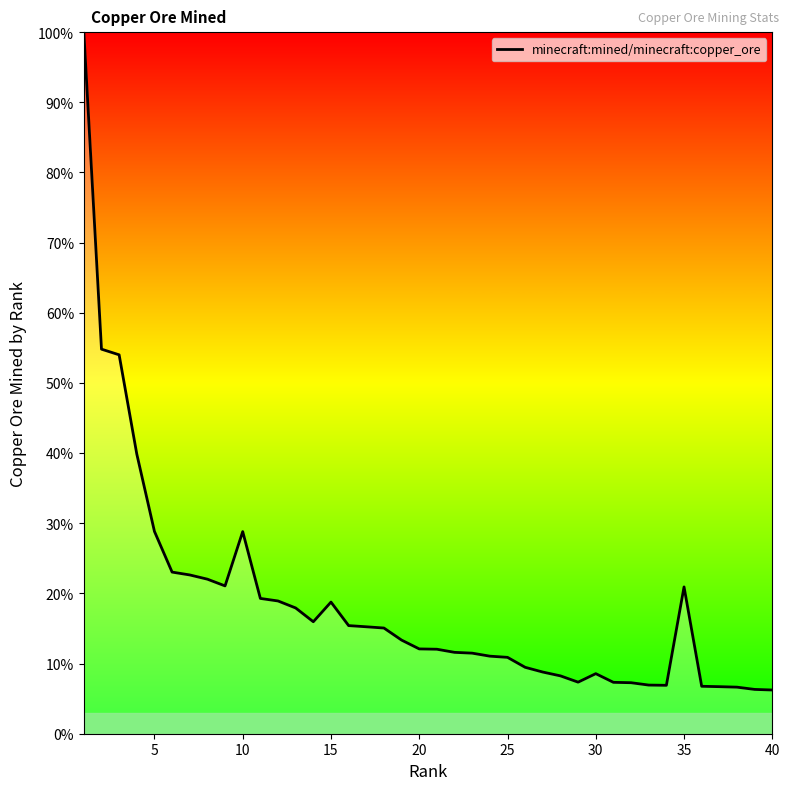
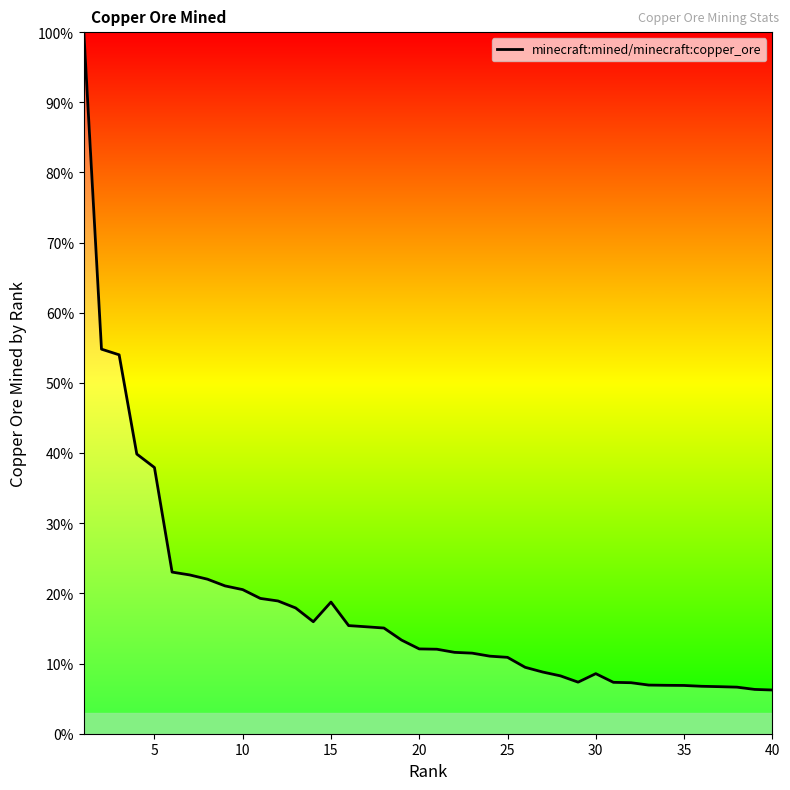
5: 29% -> 38%
10: 29% -> 21%
35: 21% -> 7%
